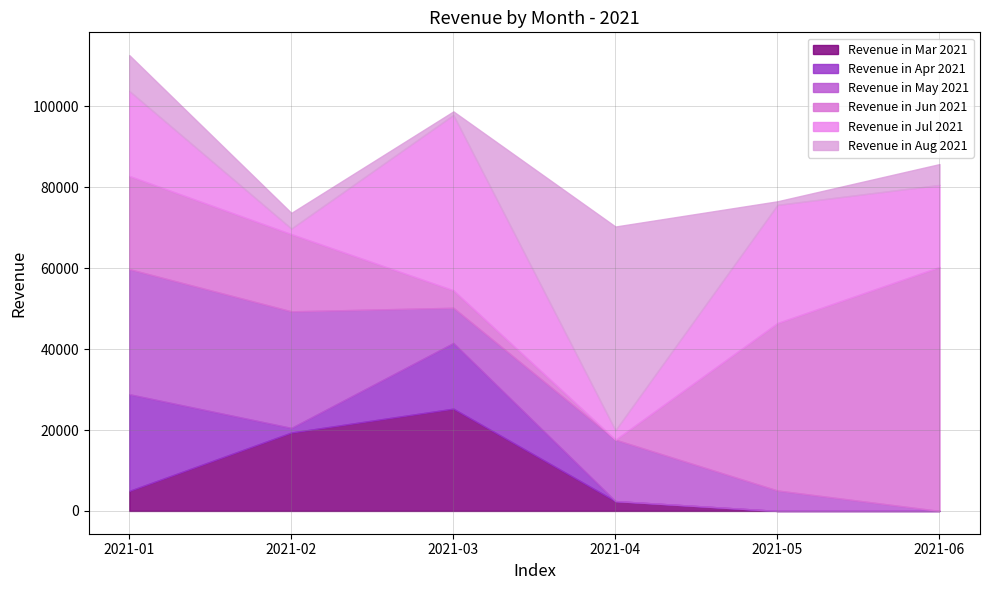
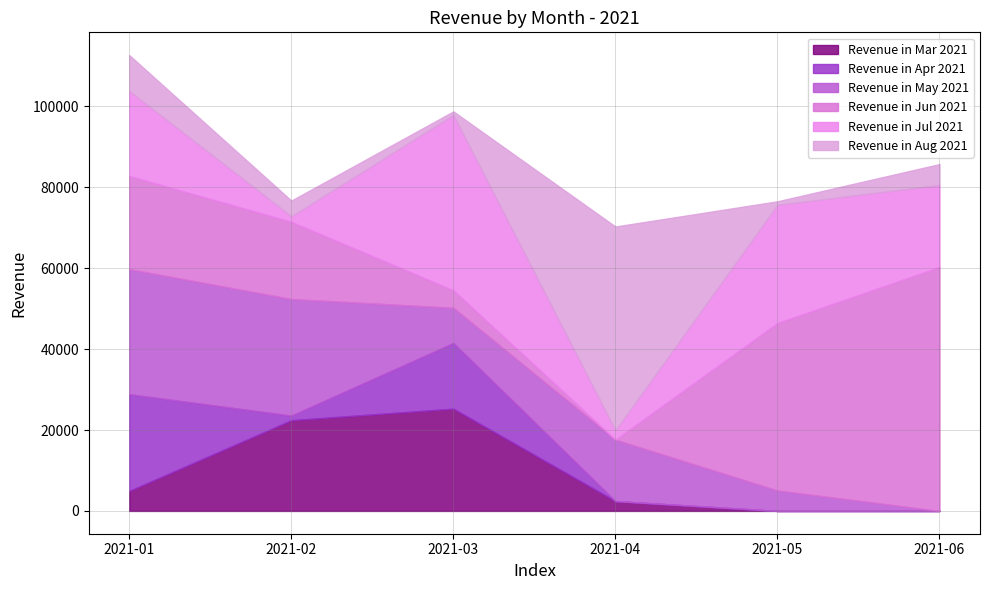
Revenue in Mar 2021, 2021-02: 19000 -> 22000
